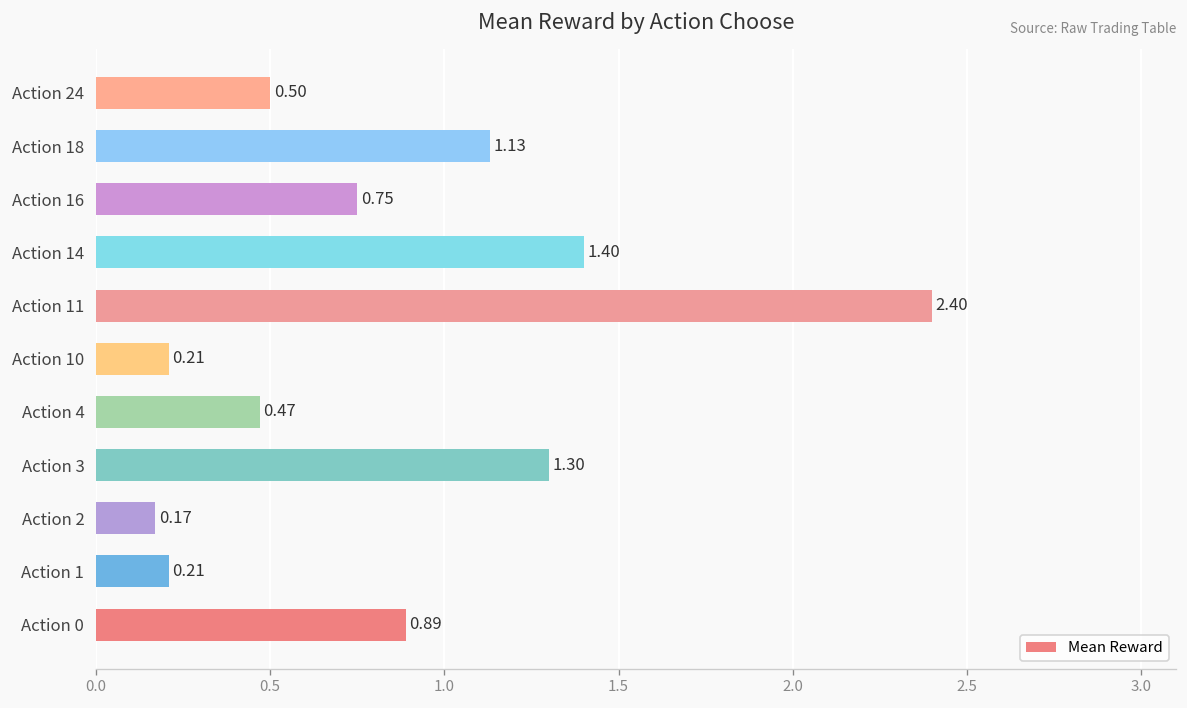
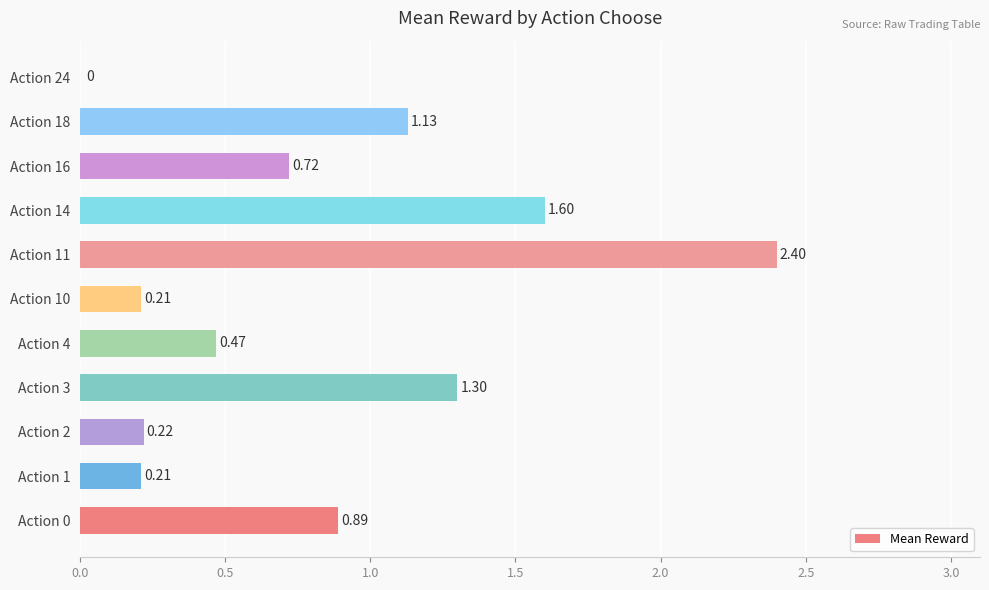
Action 24: 0.50 -> 0
Action 16: 0.75 -> 0.72
Action 14: 1.40 -> 1.60
Action 2: 0.17 -> 0.22
